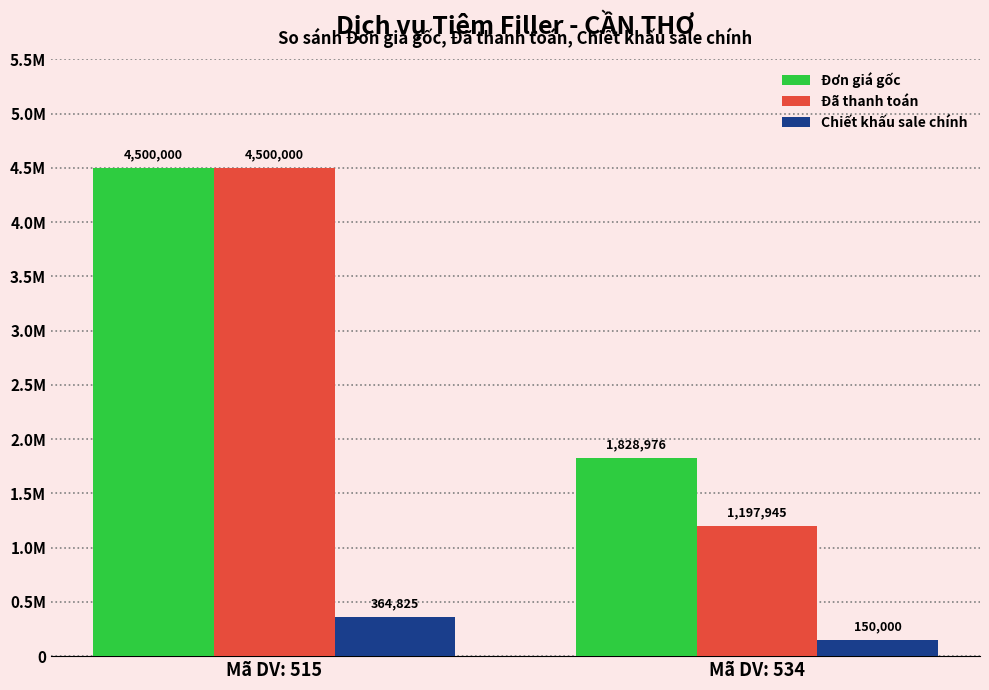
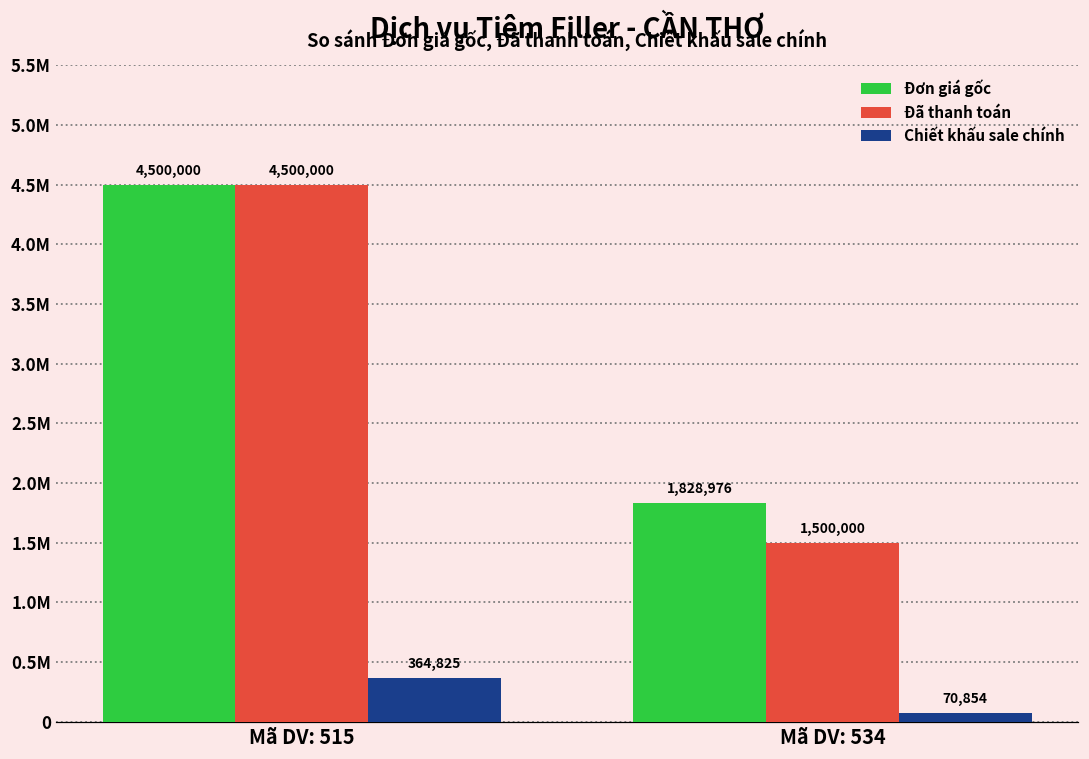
Đã thanh toán, Mã DV: 534: 1,197,945 -> 1,500,000
Chiết khấu sale chính, Mã DV: 534: 150,000 -> 70,854
